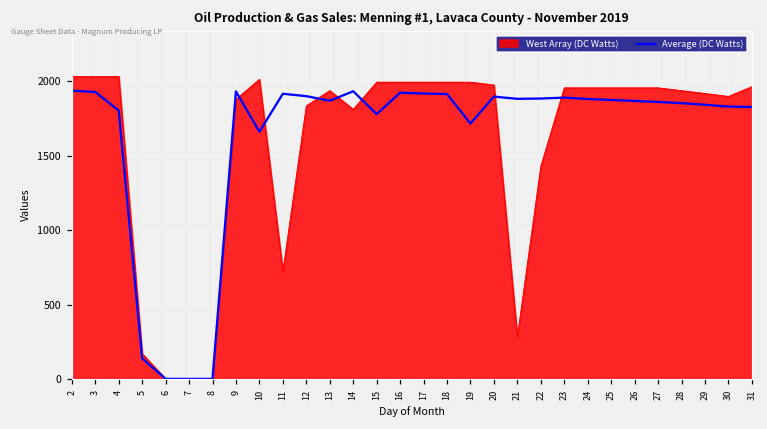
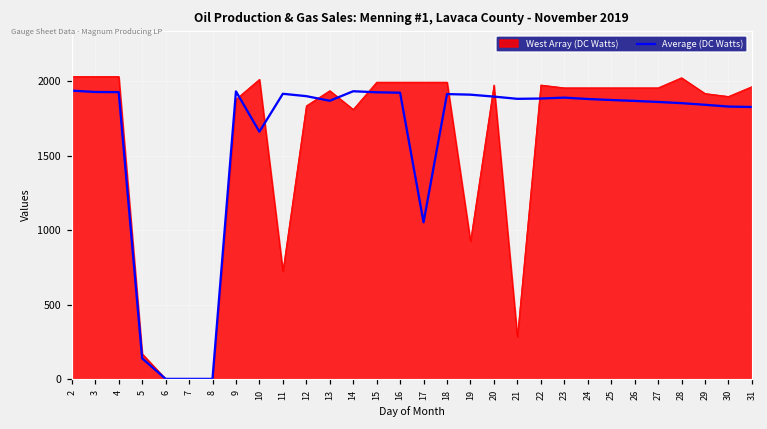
Average (DC Watts), 4: 1800 -> 1930
Average (DC Watts), 15: 1780 -> 1930
Average (DC Watts), 17: 1920 -> 1050
West Array (DC Watts), 19: 2000 -> 930
Average (DC Watts), 19: 1720 -> 1910
West Array (DC Watts), 22: 1430 -> 1980
West Array (DC Watts), 28: 1940 -> 2030
